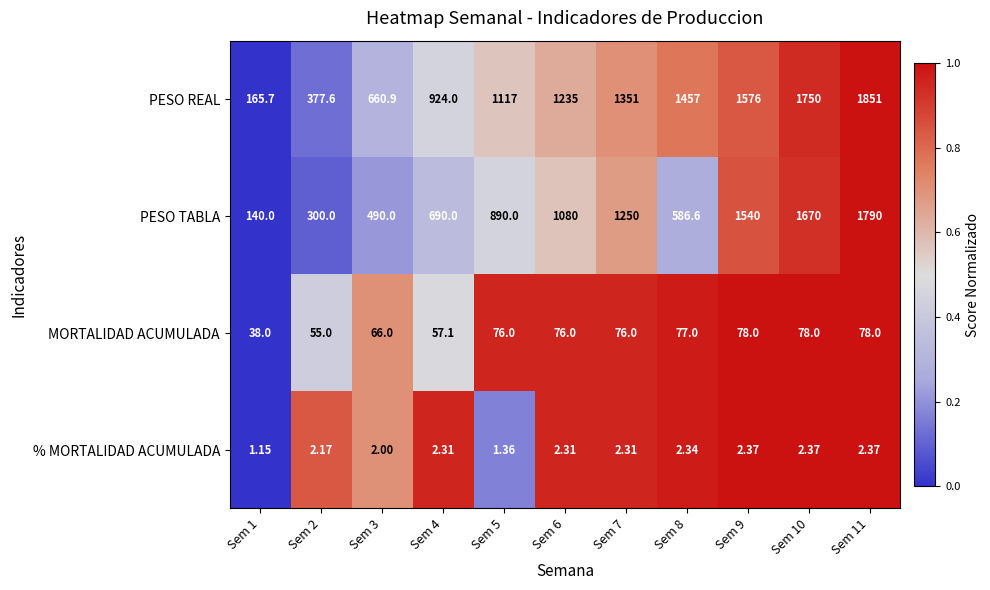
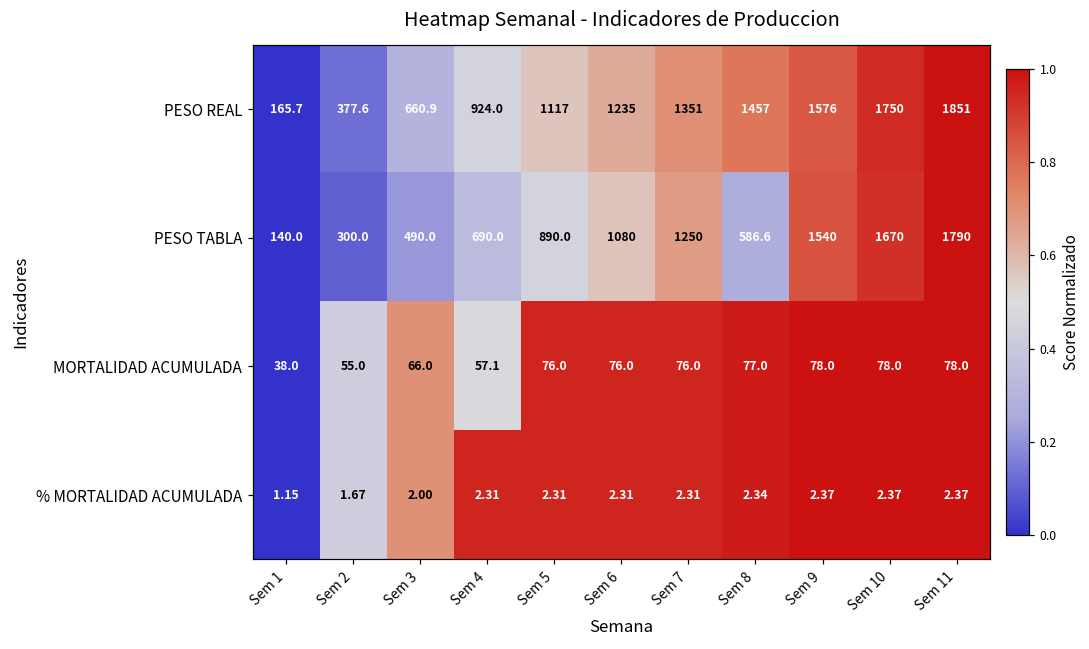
% MORTALIDAD ACUMULADA, Sem 2: 2.17 -> 1.67
% MORTALIDAD ACUMULADA, Sem 5: 1.36 -> 2.31
